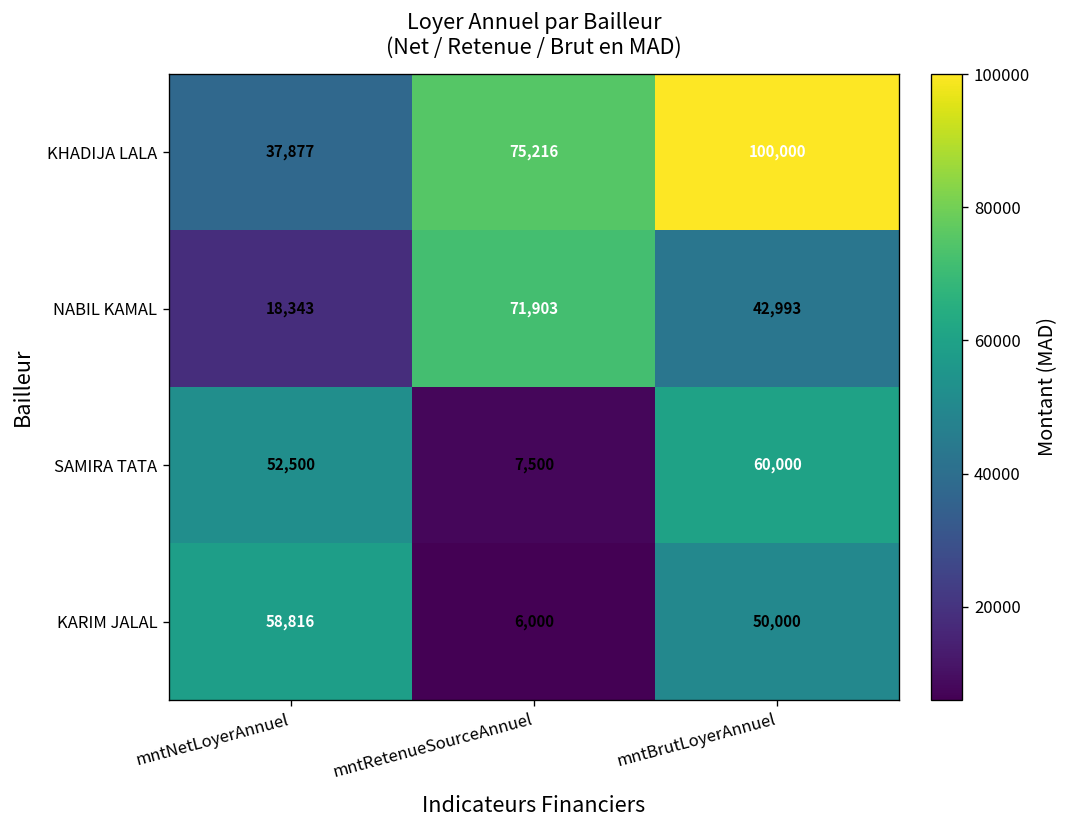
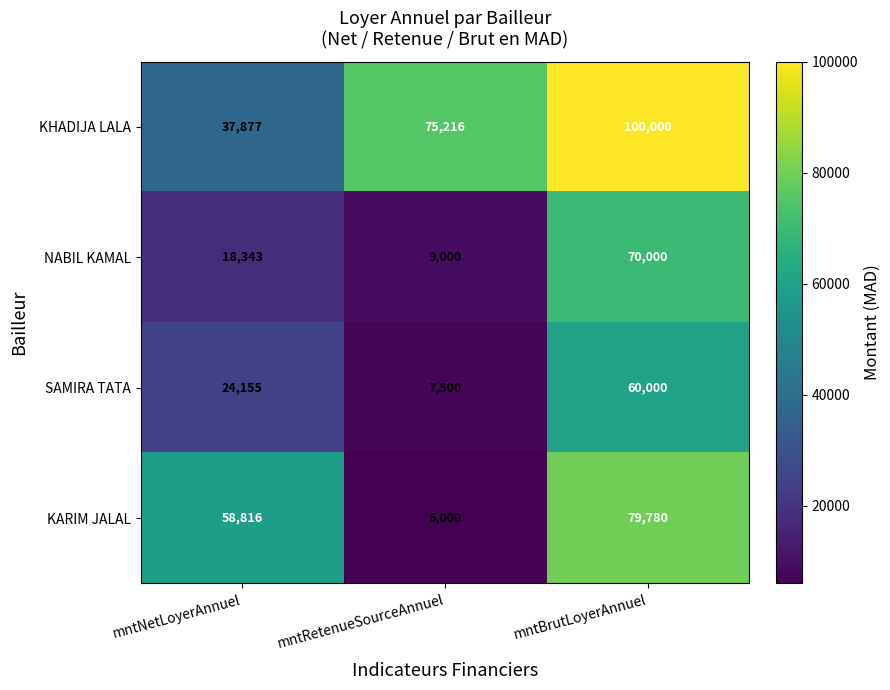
NABIL KAMAL, mntRetenueSourceAnnuel: 71,903 -> 9,000
NABIL KAMAL, mntBrutLoyerAnnuel: 42,993 -> 70,000
SAMIRA TATA, mntNetLoyerAnnuel: 52,500 -> 24,155
KARIM JALAL, mntBrutLoyerAnnuel: 50,000 -> 79,780
